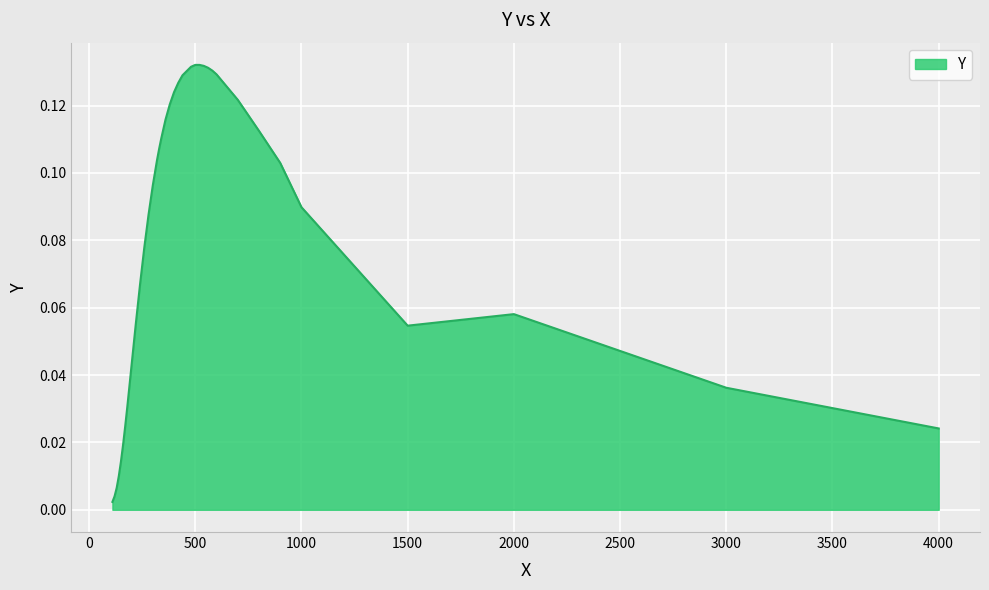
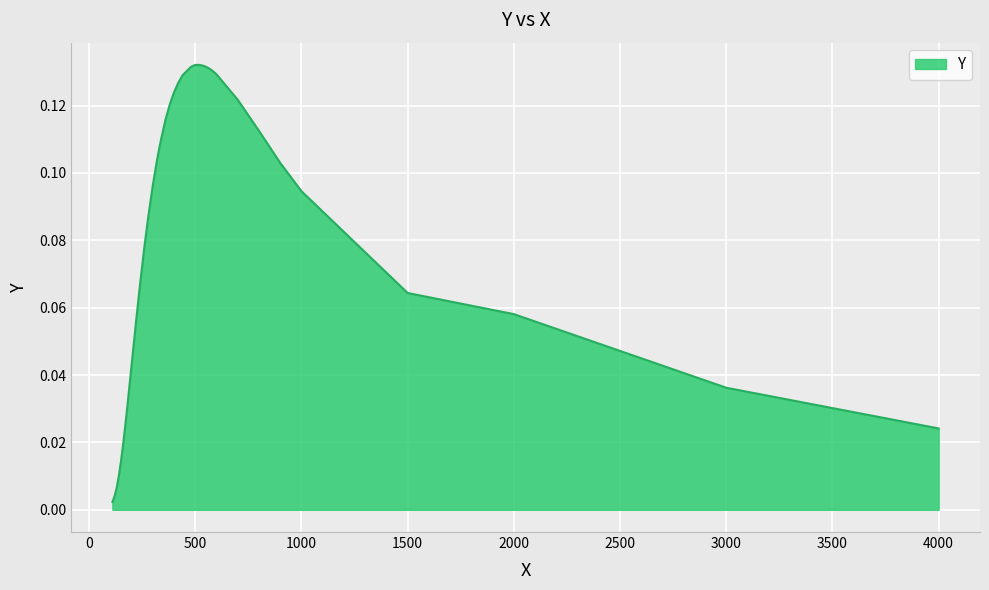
1000: 0.090 -> 0.095
1500: 0.055 -> 0.064
